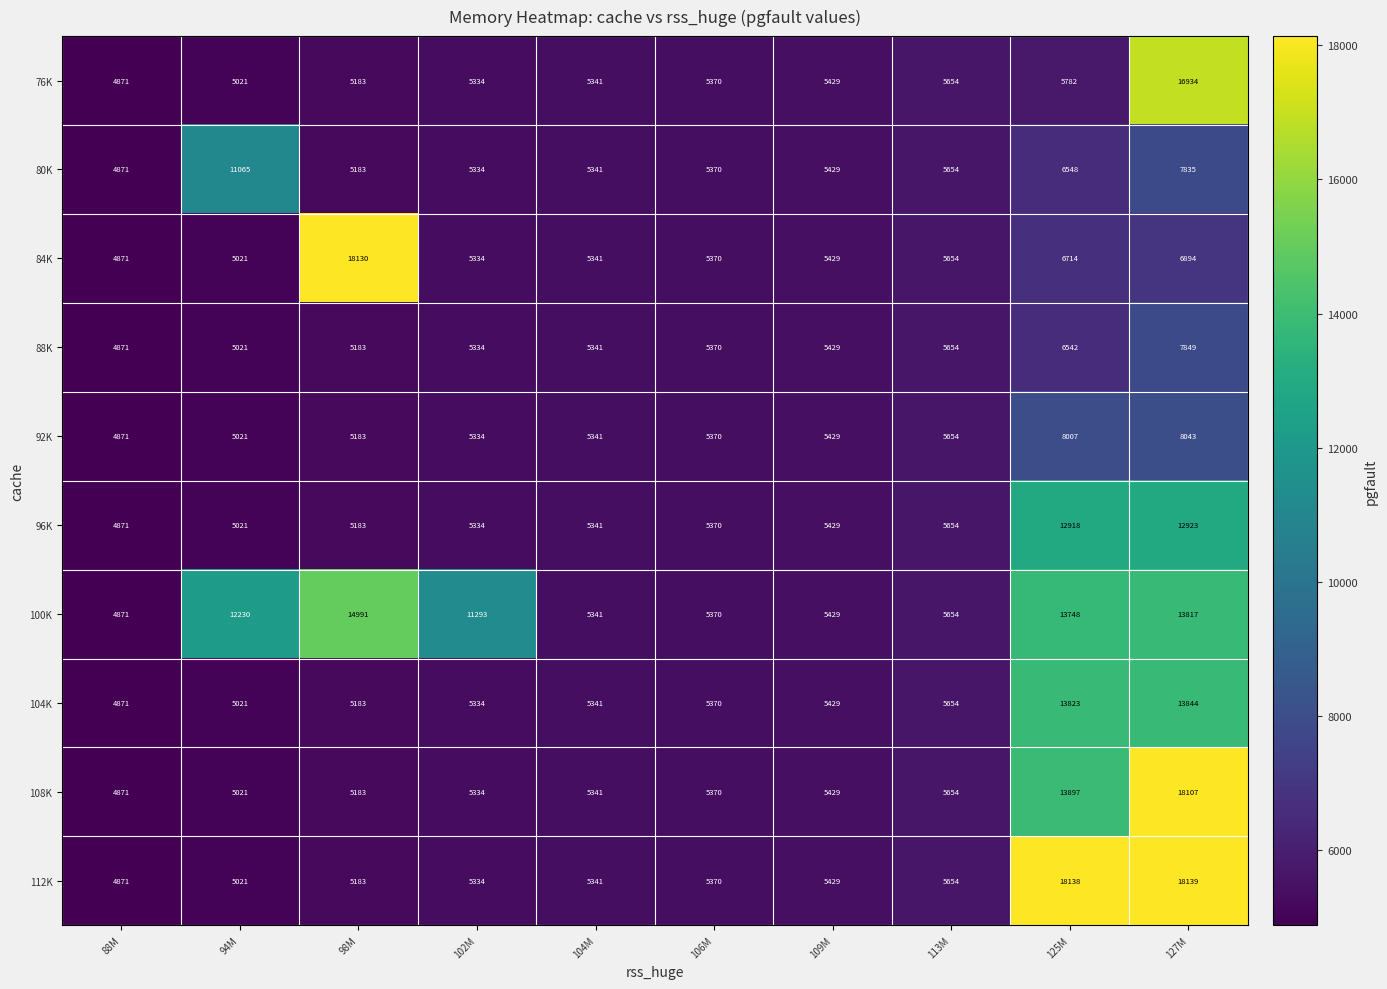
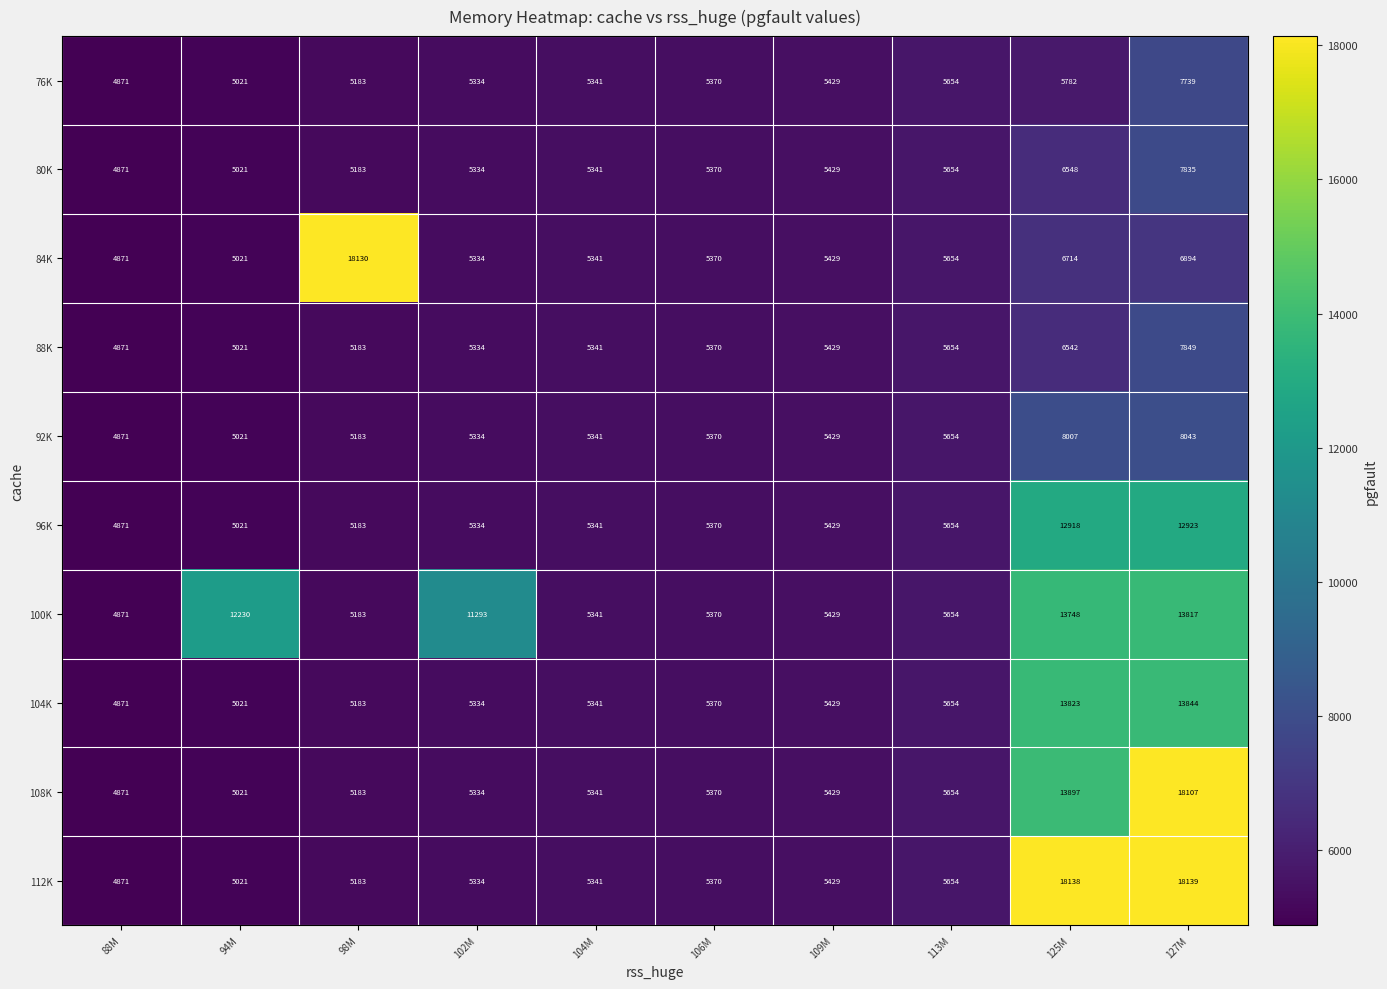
76K, 127M: 16934 -> 7739
80K, 94M: 11065 -> 5021
100K, 98M: 14991 -> 5183
